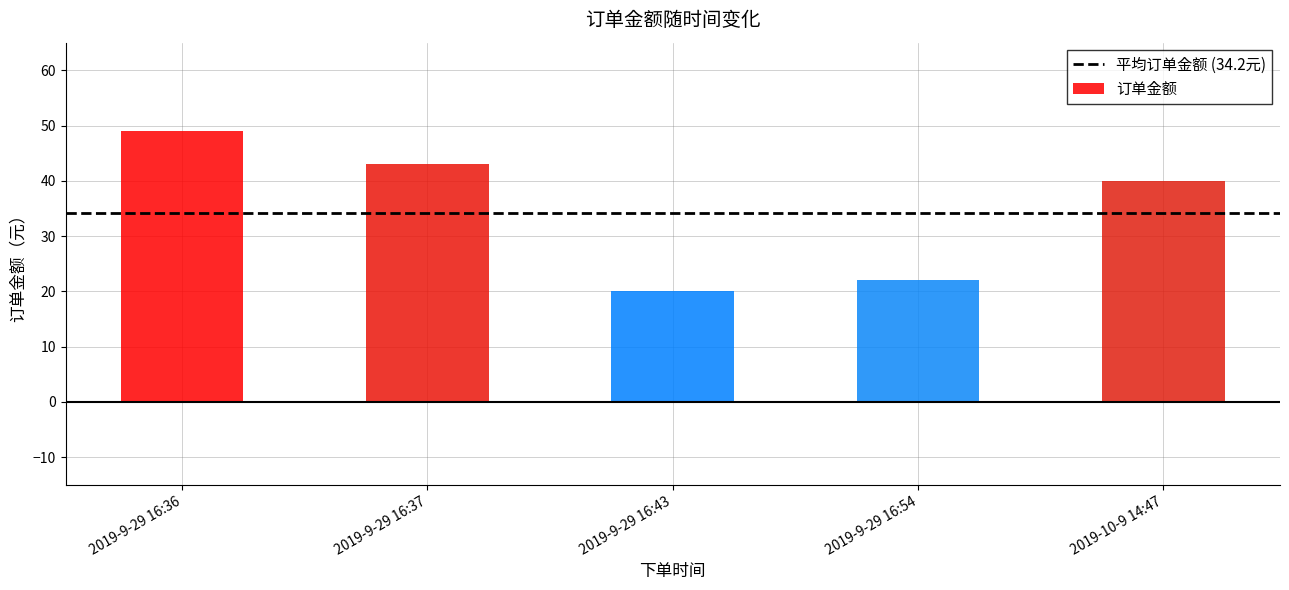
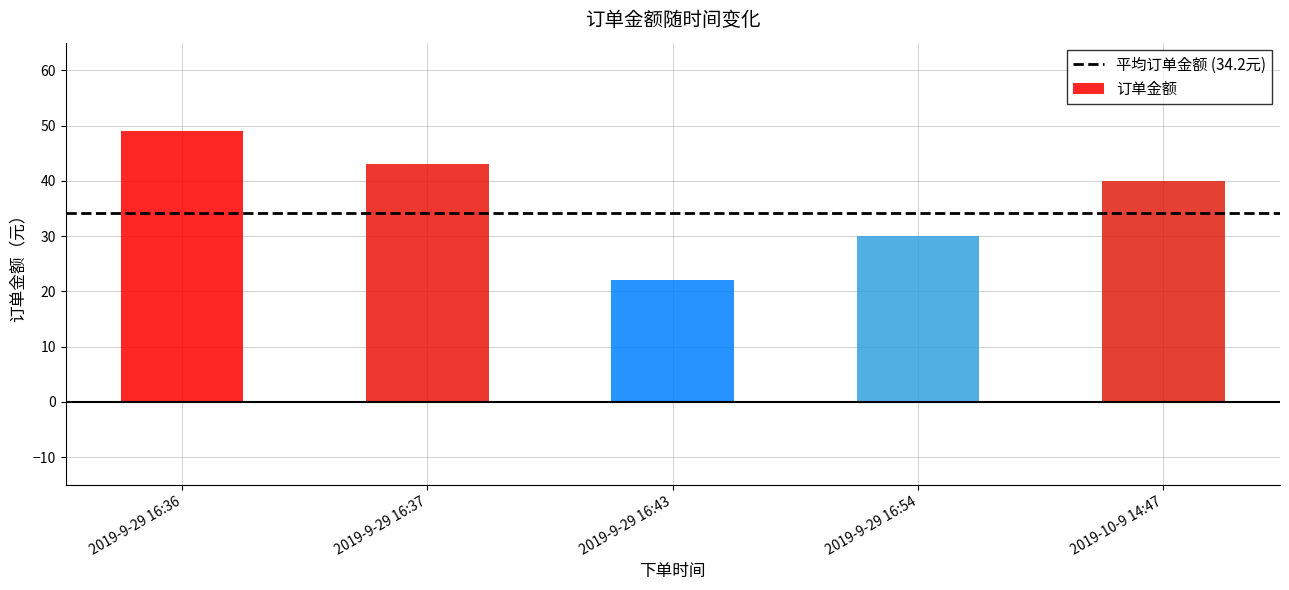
2019-9-29 16:43: 20 -> 22
2019-9-29 16:54: 22 -> 30
